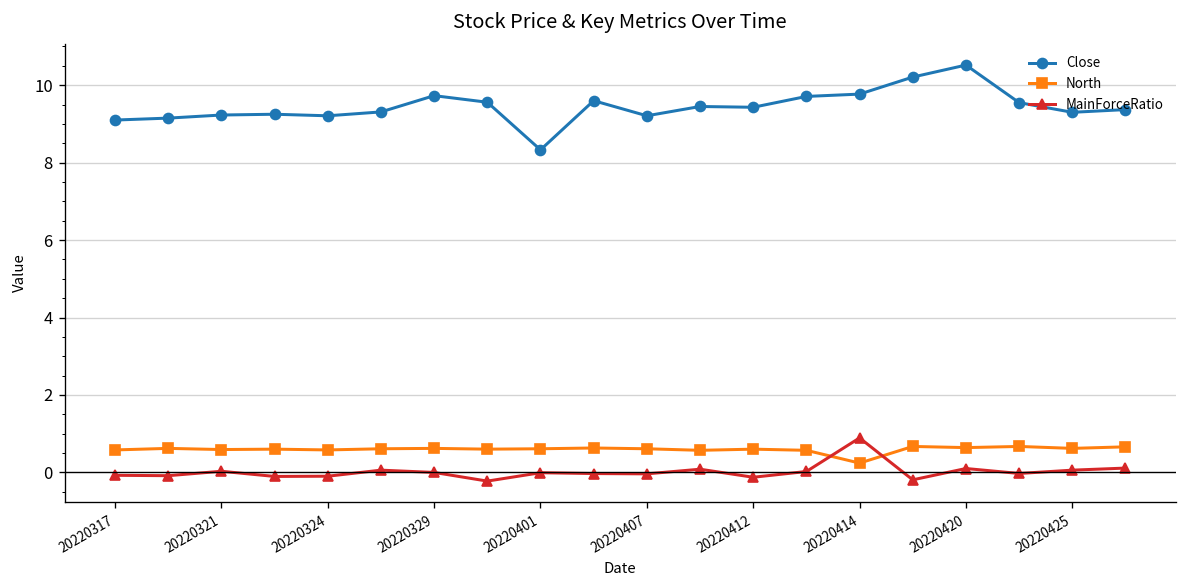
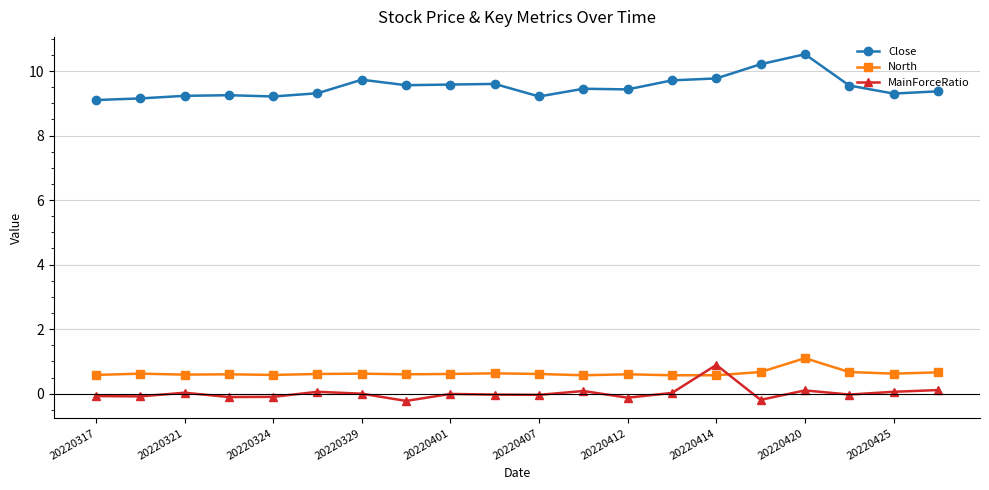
Close, 20220401: 8.3 -> 9.6
North, 20220414: 0.2 -> 0.6
North, 20220420: 0.6 -> 1.1
